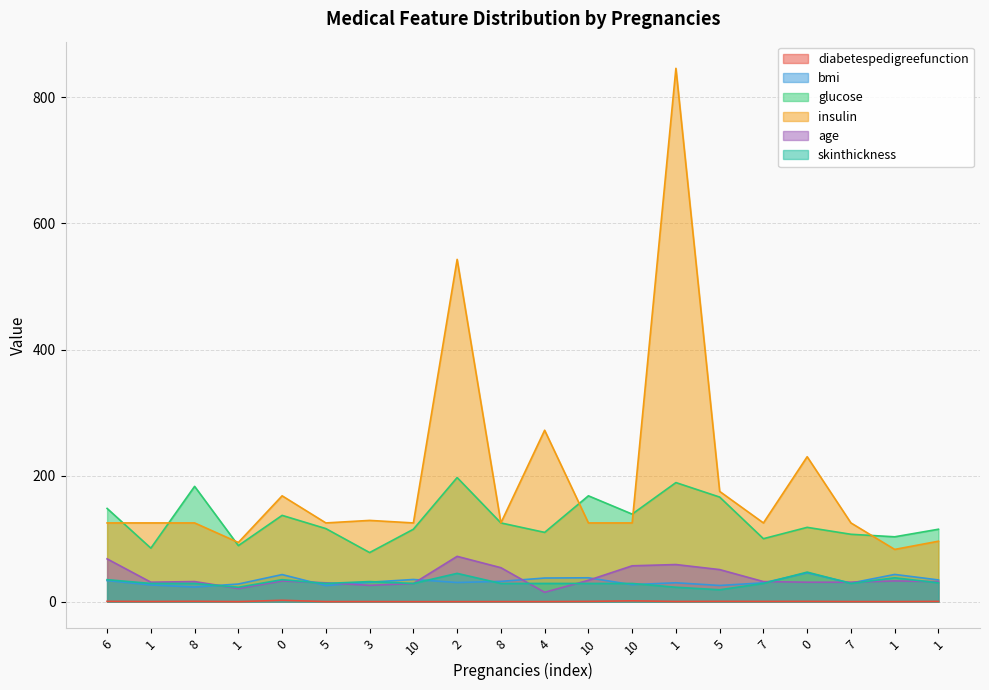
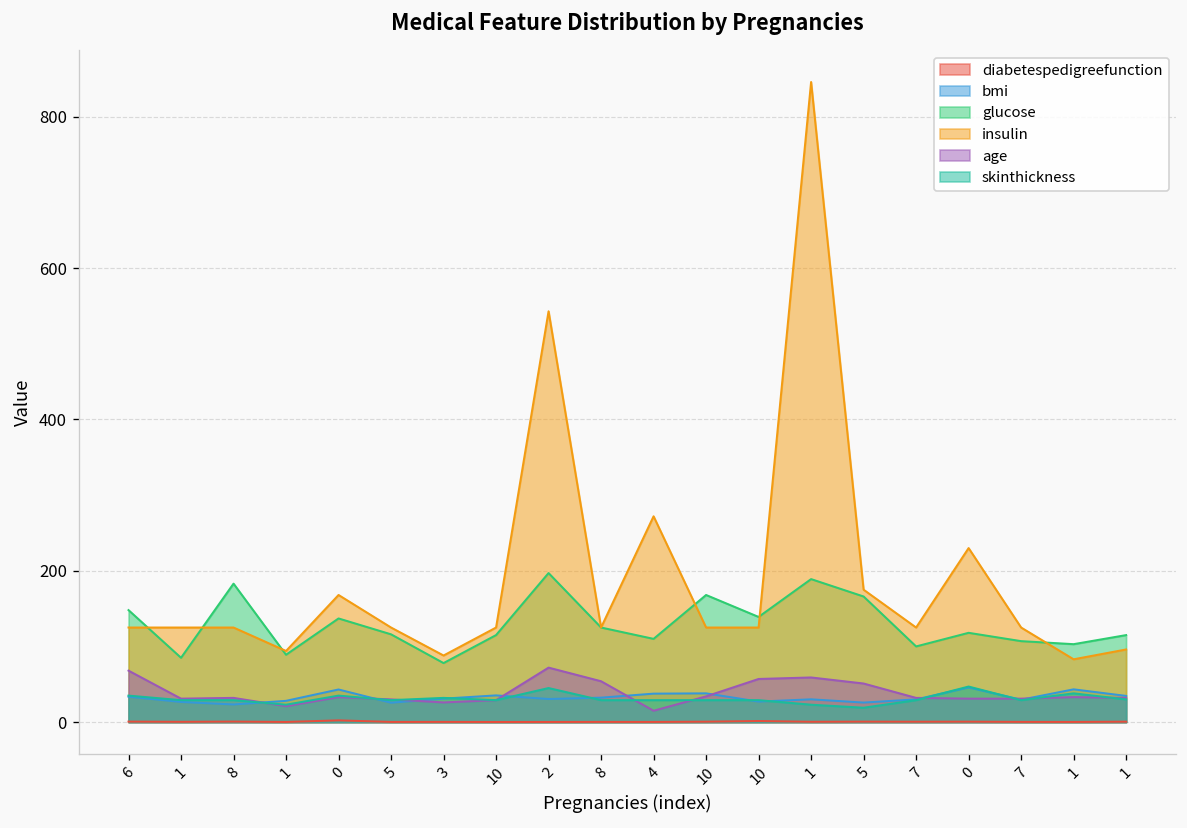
insulin, 3: 130 -> 90
